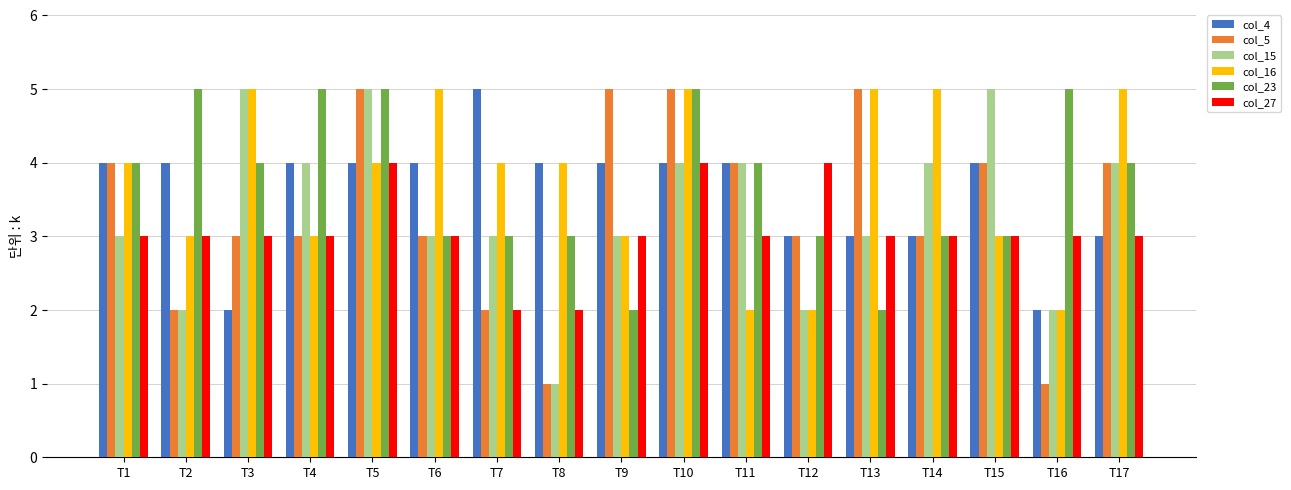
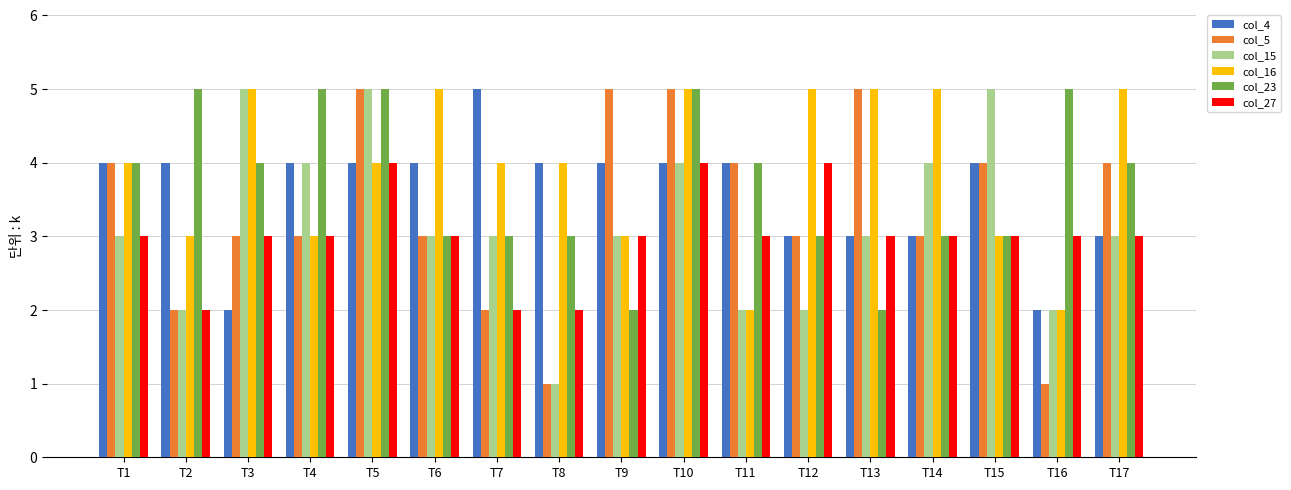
col_27, T2: 3 -> 2
col_15, T11: 4 -> 2
col_16, T12: 2 -> 5
col_15, T17: 4 -> 3
